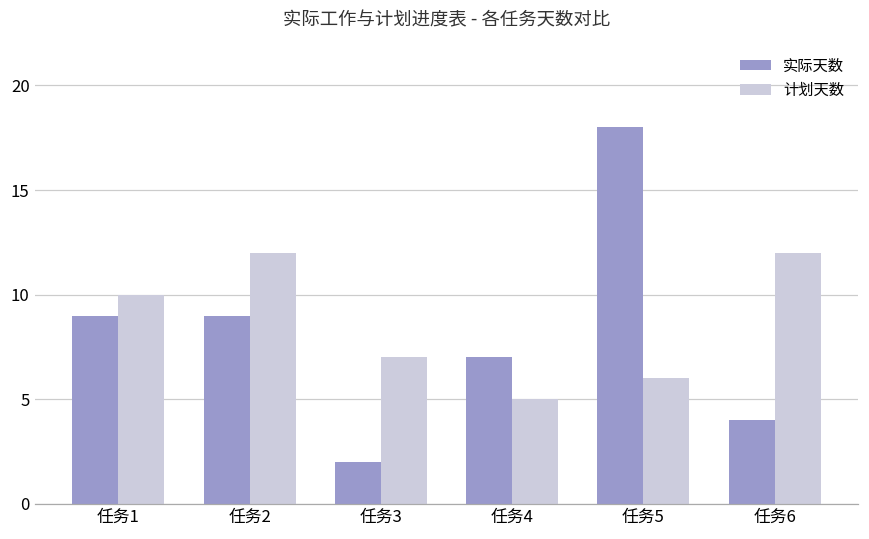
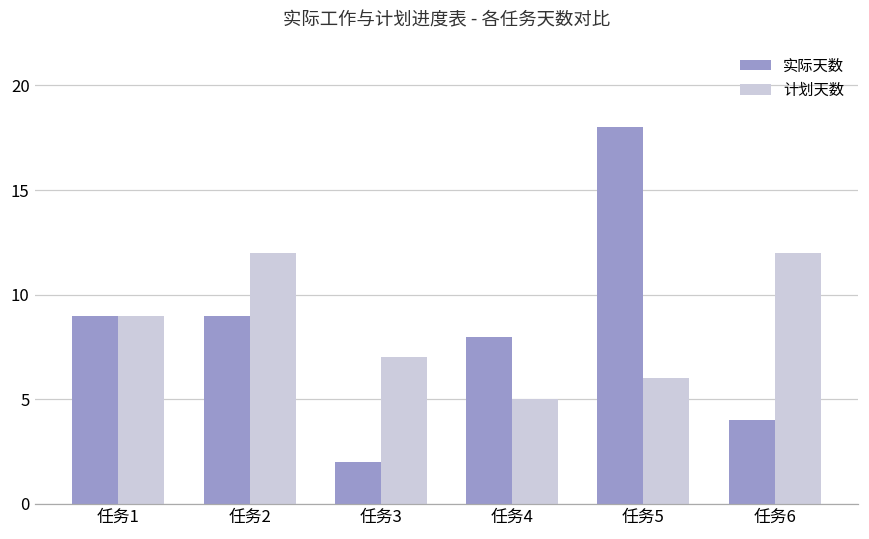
计划天数, 任务1: 10 -> 9
实际天数, 任务4: 7 -> 8
